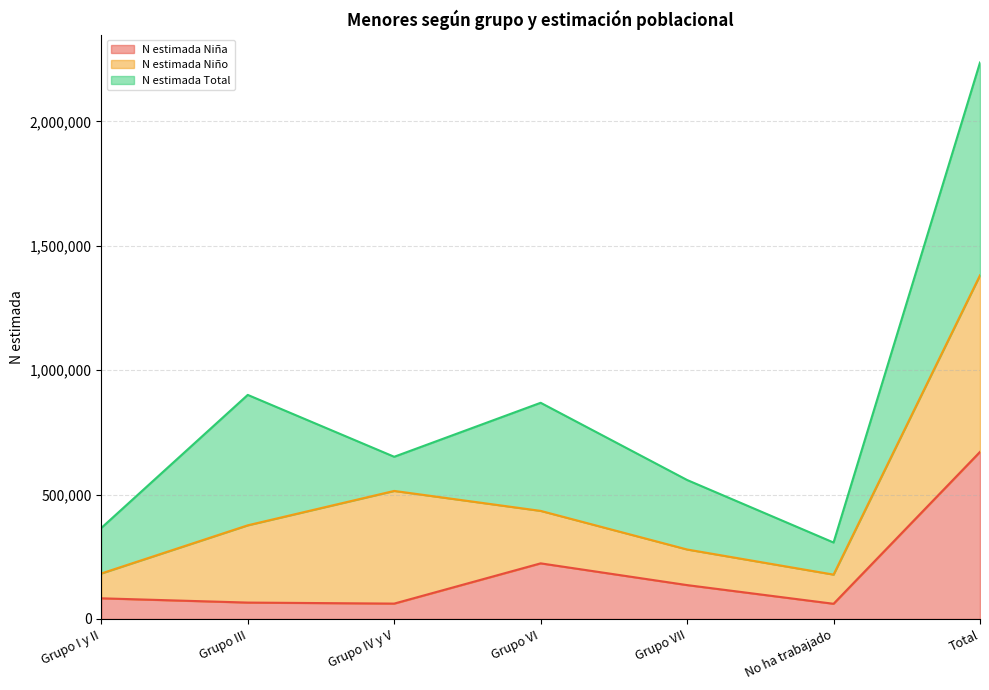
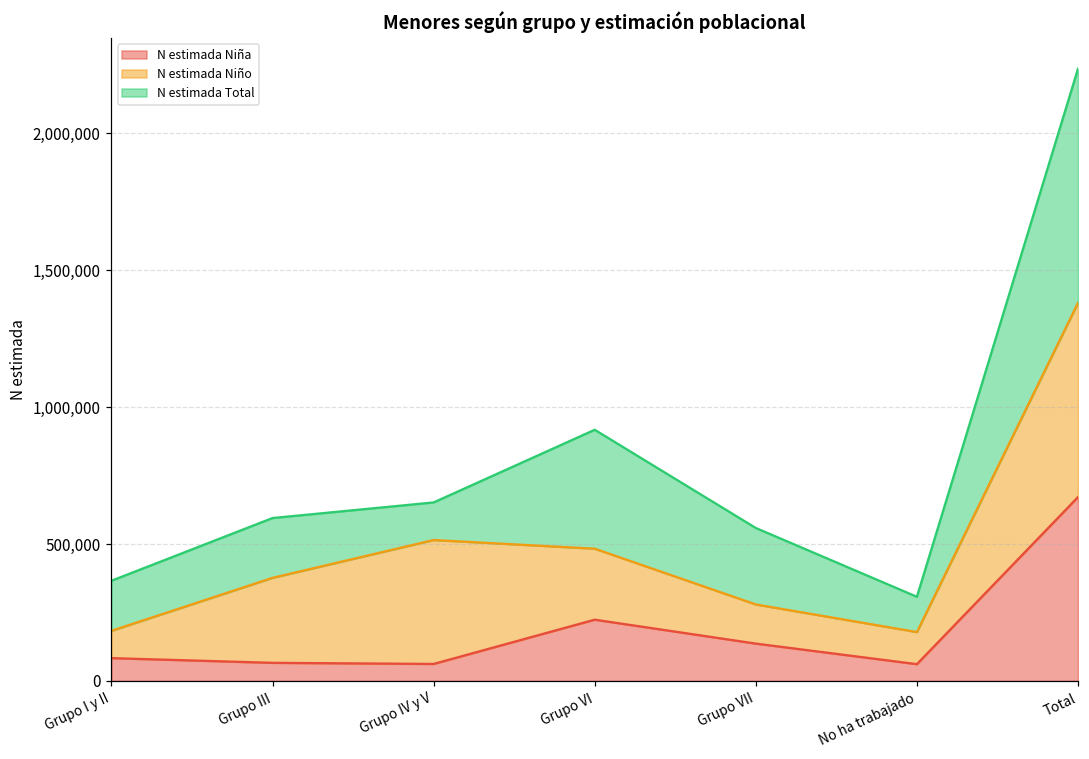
N estimada Total, Grupo III: 520,000 -> 220,000
N estimada Niño, Grupo VI: 210,000 -> 260,000
